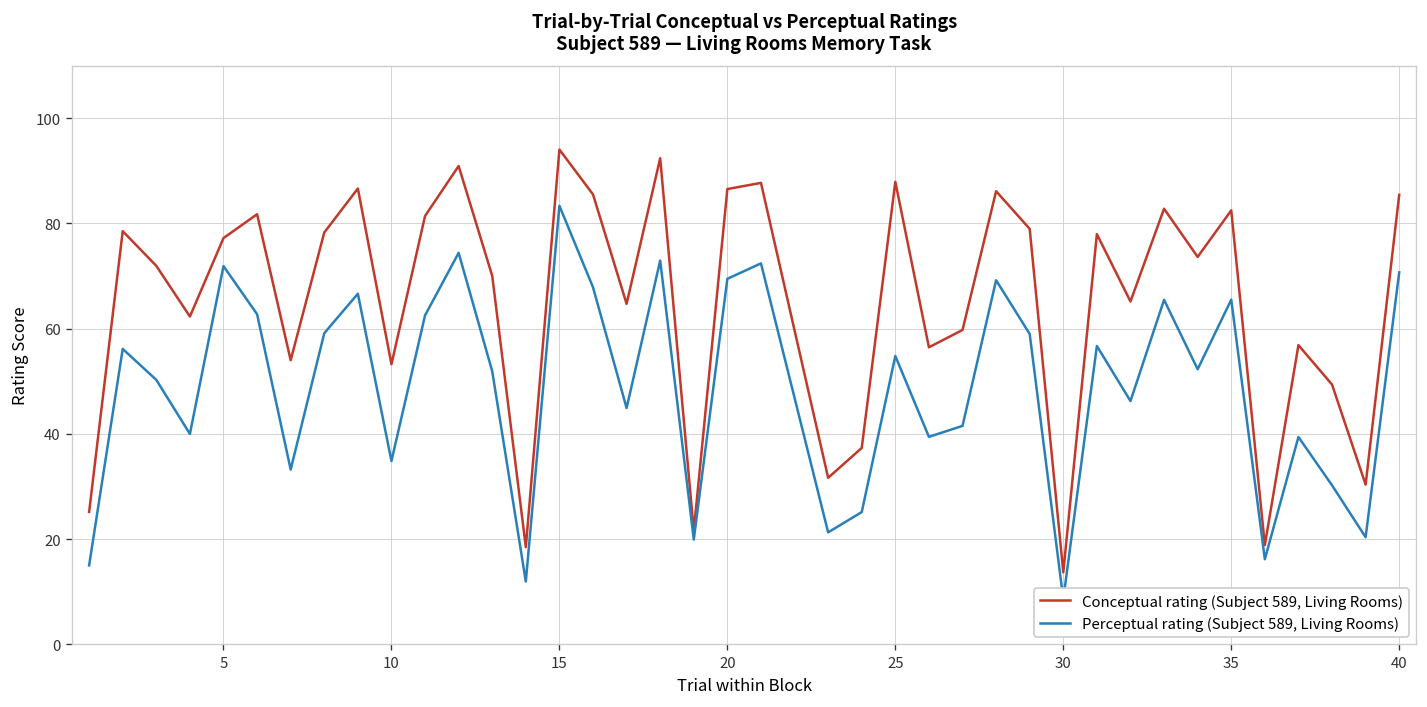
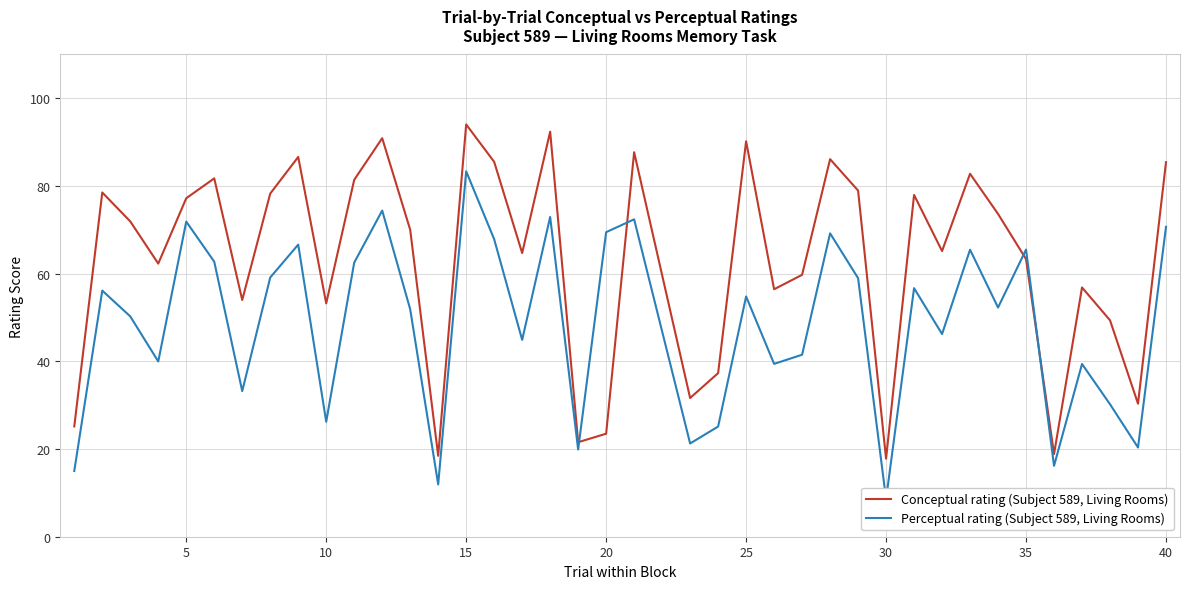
Perceptual rating (Subject 589, Living Rooms), 10: 35 -> 26
Conceptual rating (Subject 589, Living Rooms), 20: 87 -> 24
Conceptual rating (Subject 589, Living Rooms), 25: 88 -> 90
Conceptual rating (Subject 589, Living Rooms), 30: 14 -> 18
Conceptual rating (Subject 589, Living Rooms), 35: 82 -> 63
